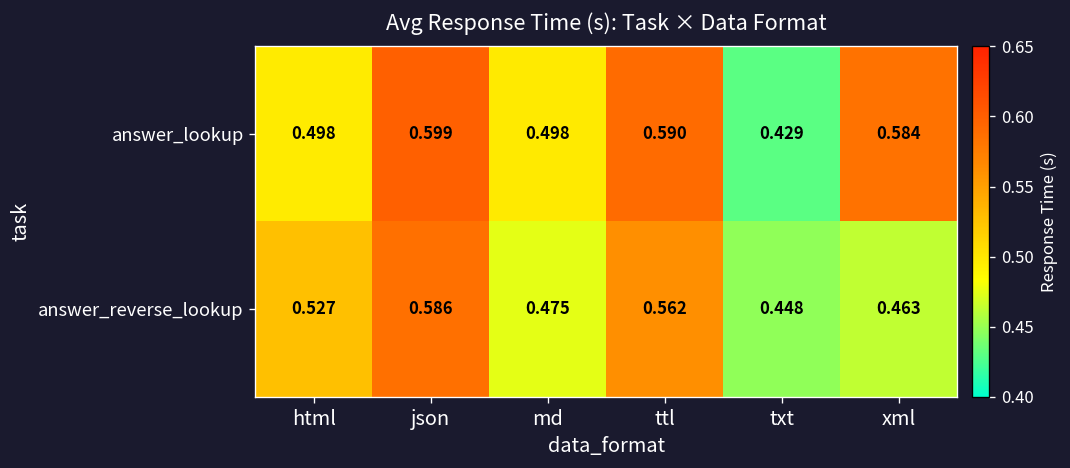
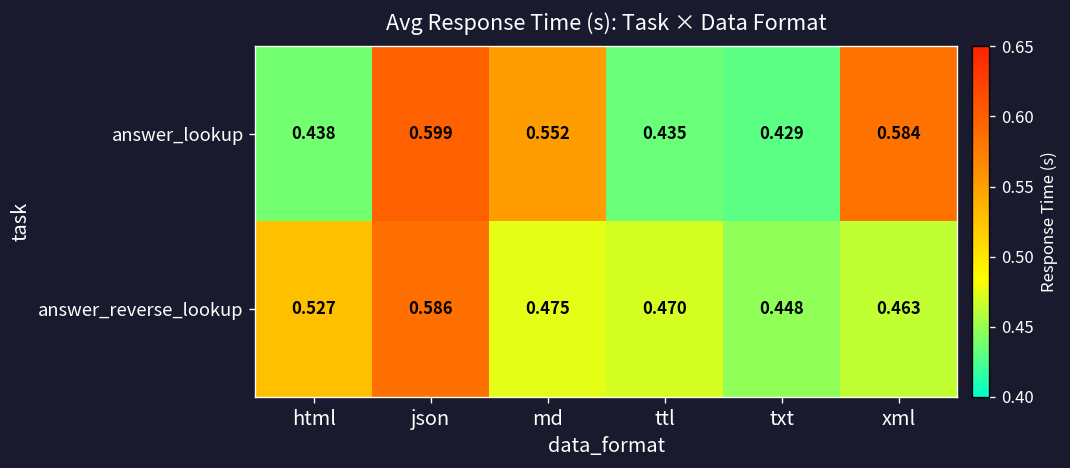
answer_lookup, html: 0.498 -> 0.438
answer_lookup, md: 0.498 -> 0.552
answer_lookup, ttl: 0.590 -> 0.435
answer_reverse_lookup, ttl: 0.562 -> 0.470
